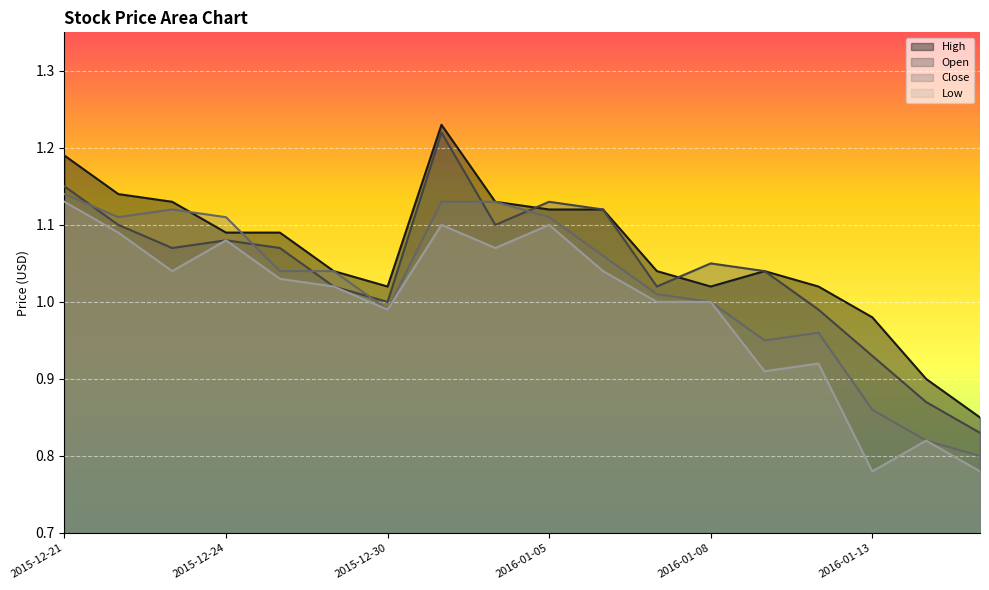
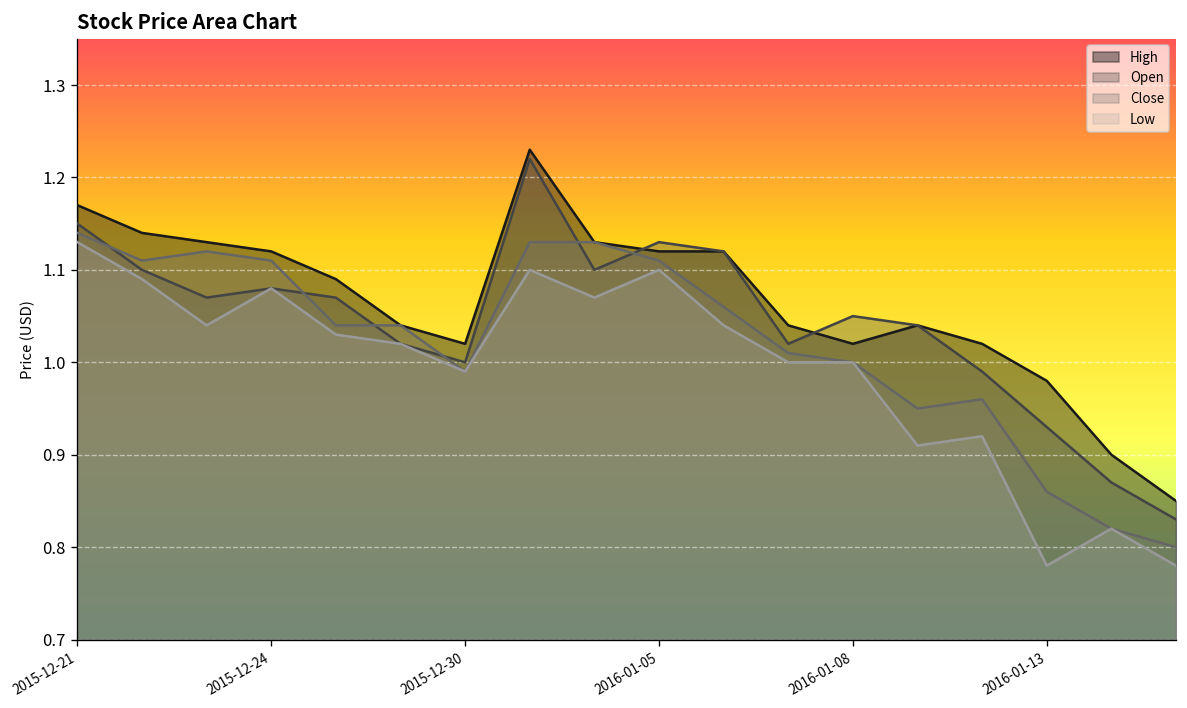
High, 2015-12-21: 1.19 -> 1.17
High, 2015-12-24: 1.09 -> 1.12
